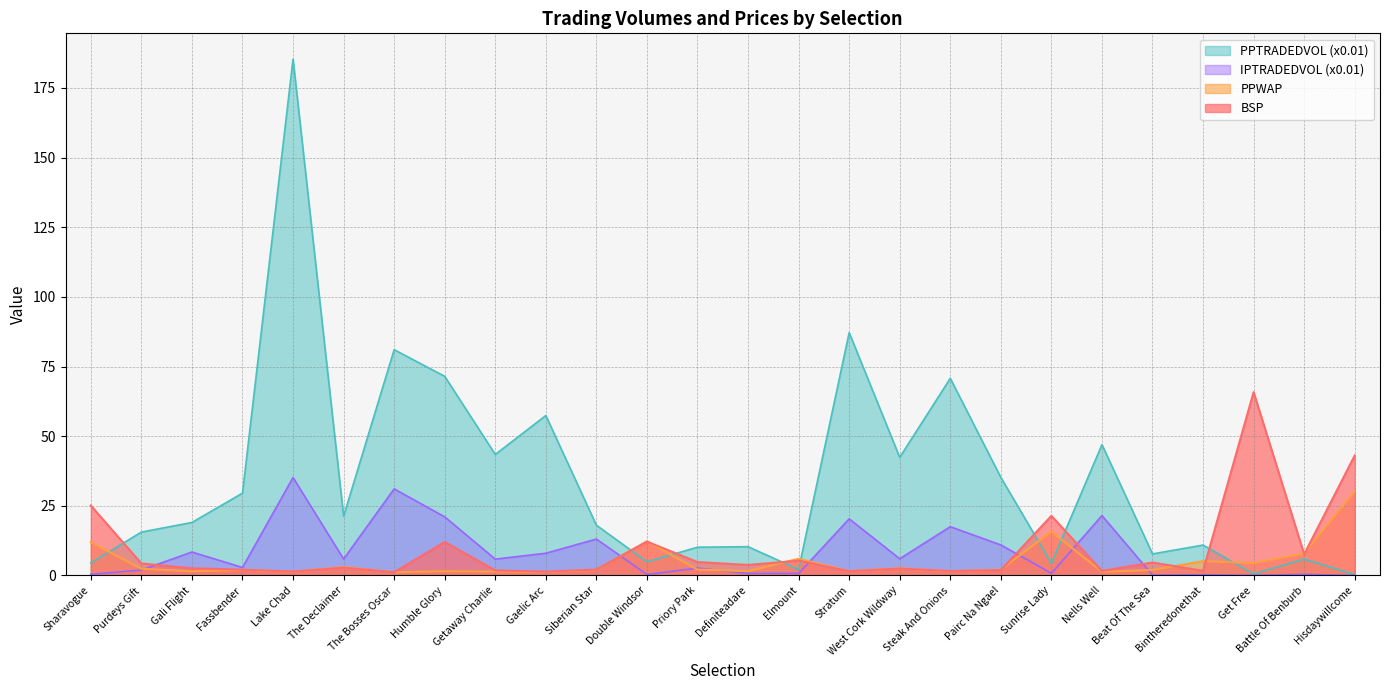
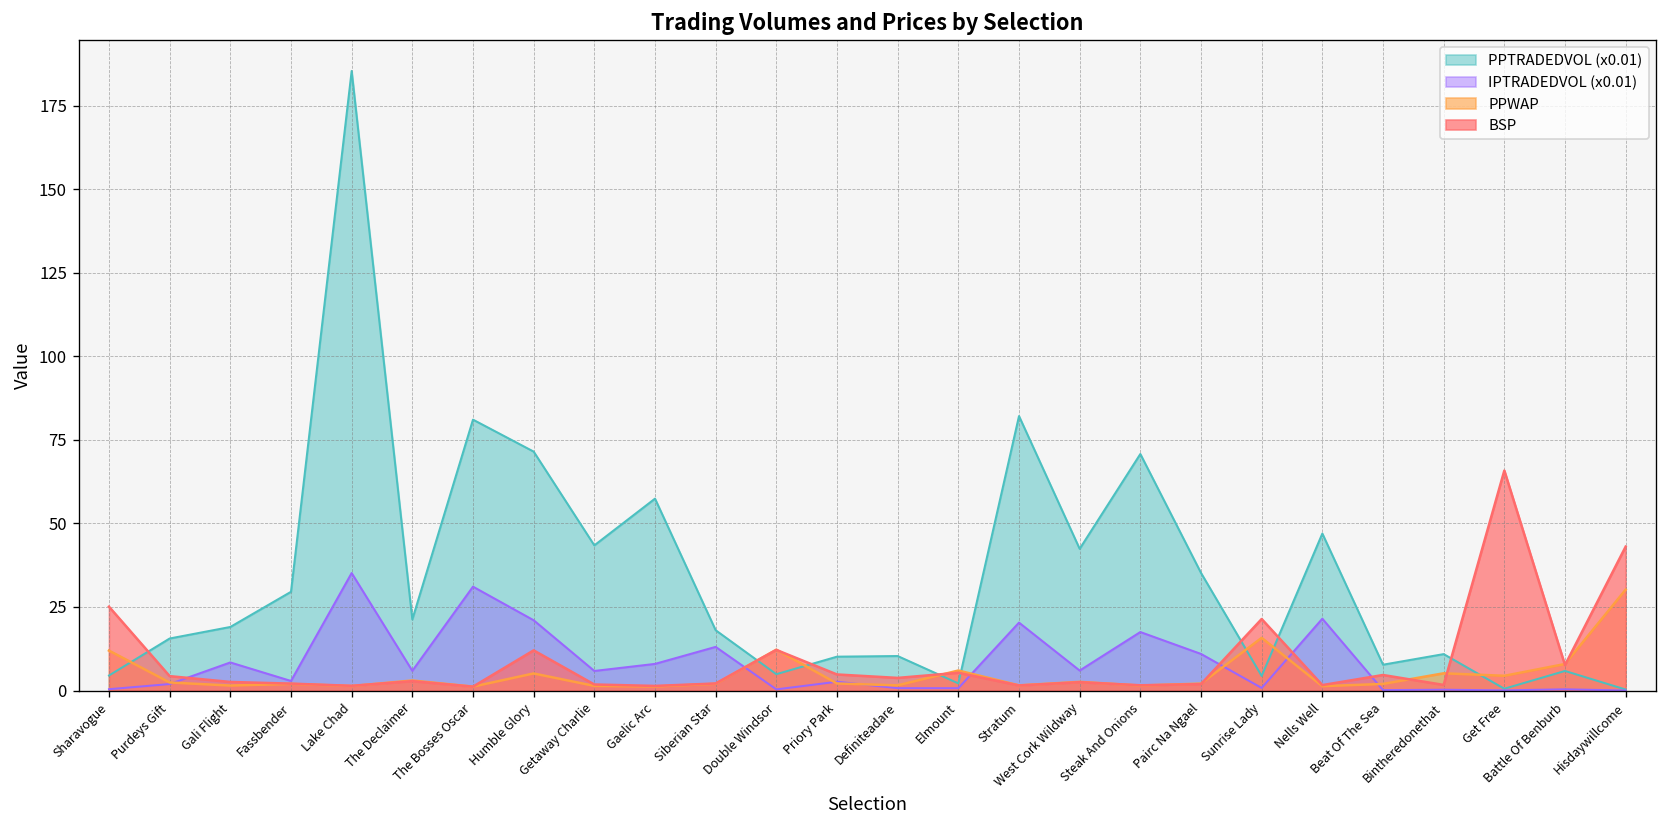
PPWAP, Humble Glory: 2 -> 5
PPTRADEDVOL (x0.01), Stratum: 87 -> 82
